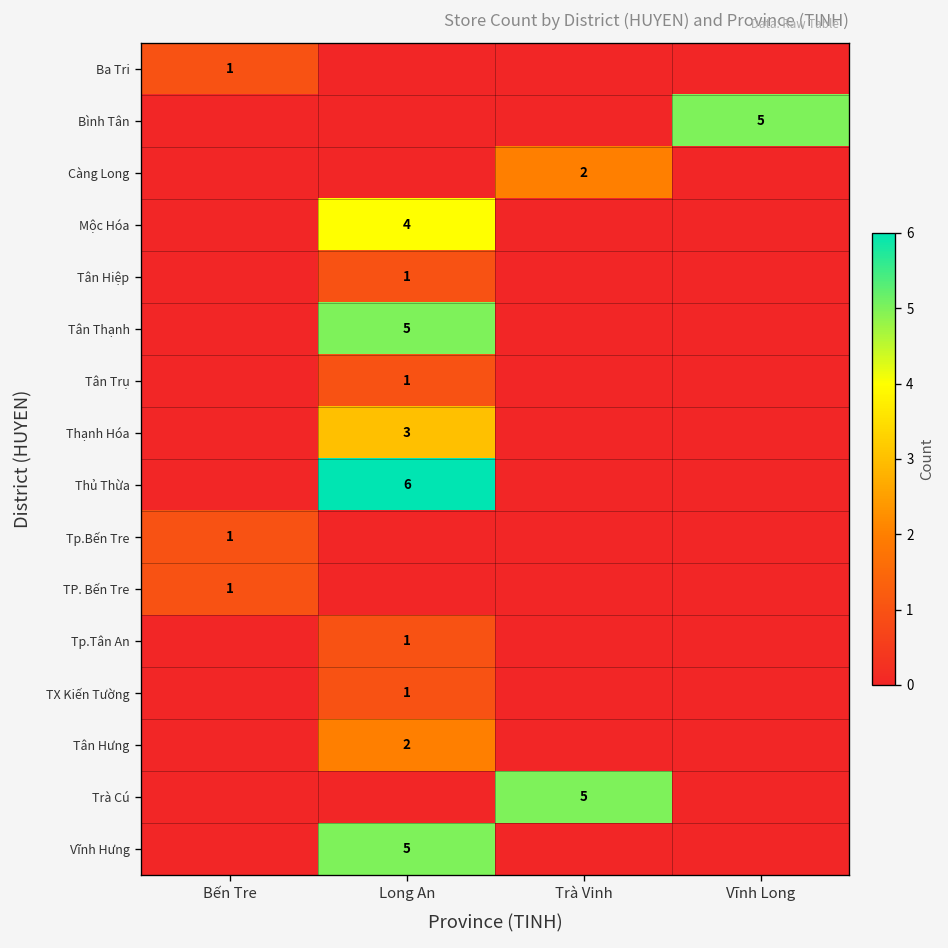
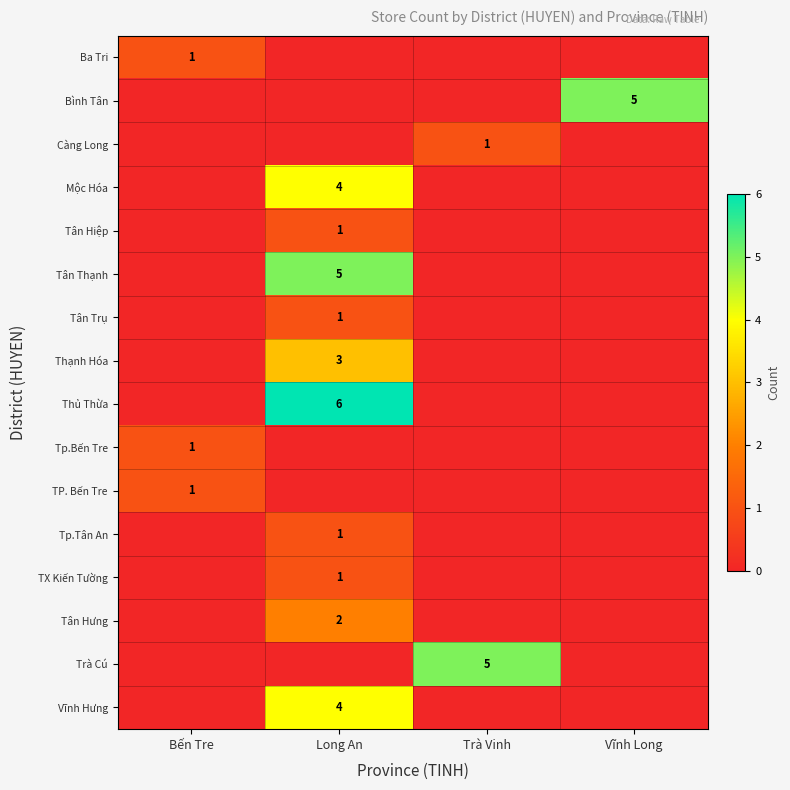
Càng Long, Trà Vinh: 2 -> 1
Vĩnh Hưng, Long An: 5 -> 4
